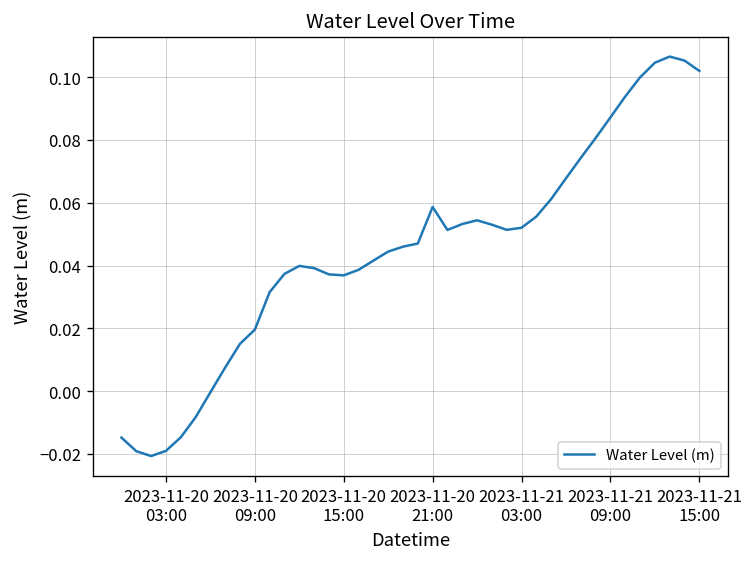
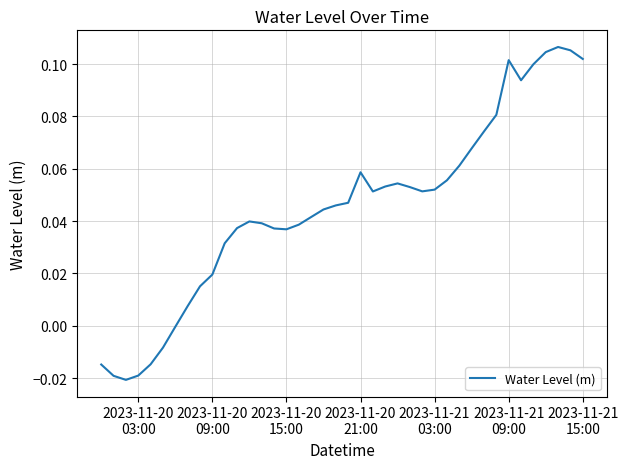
2023-11-21 09:00: 0.087 -> 0.102
